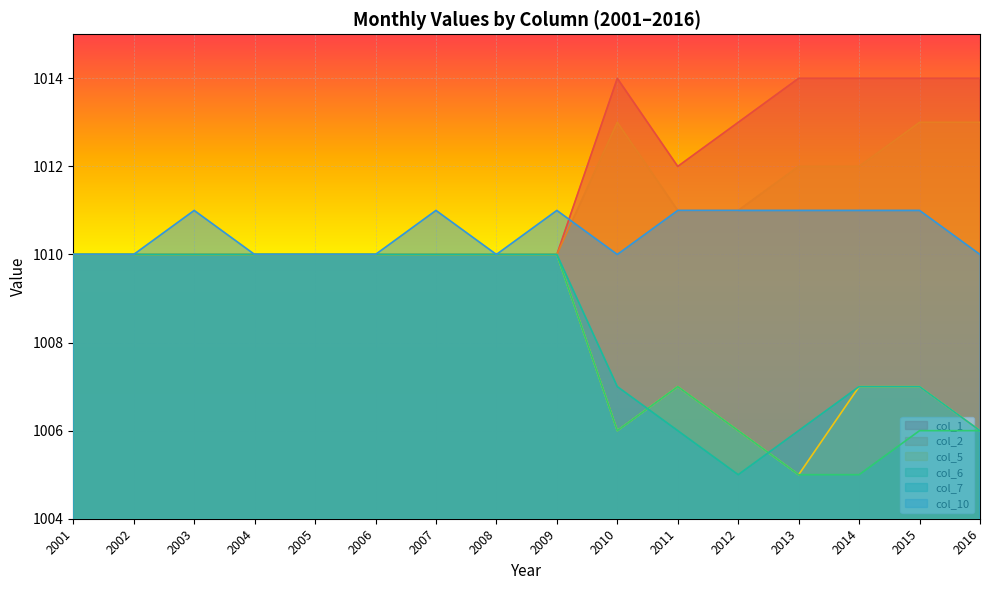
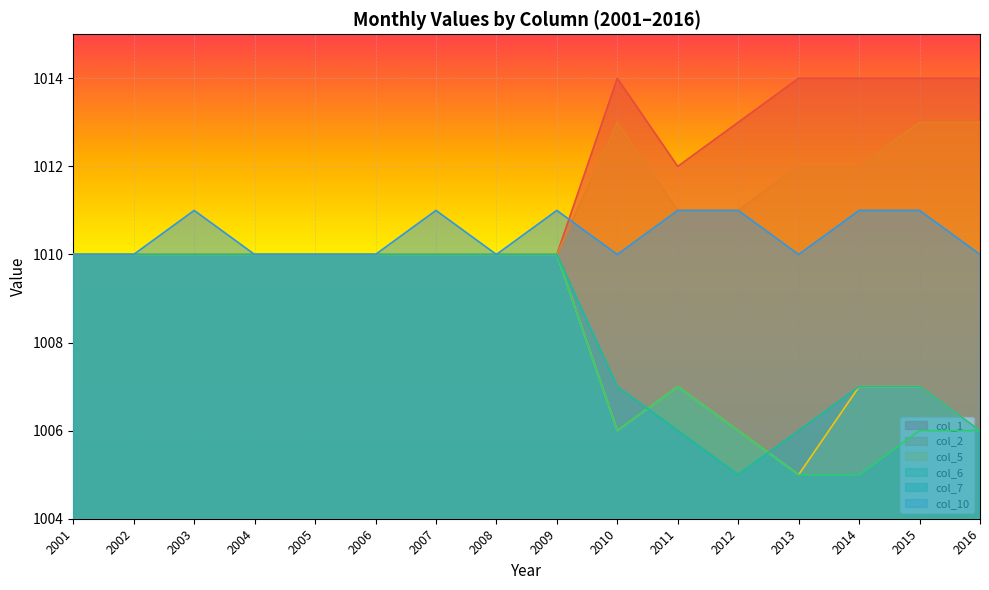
col_10, 2013: 1011 -> 1010
